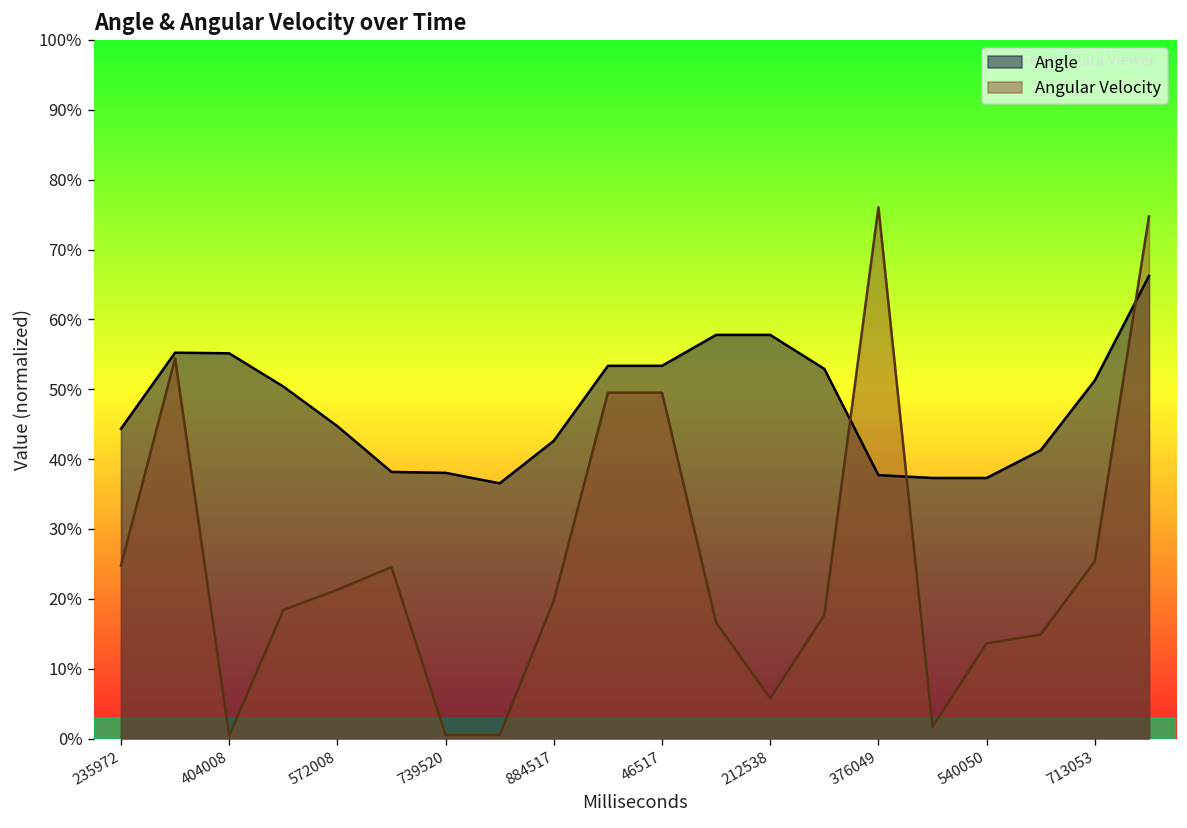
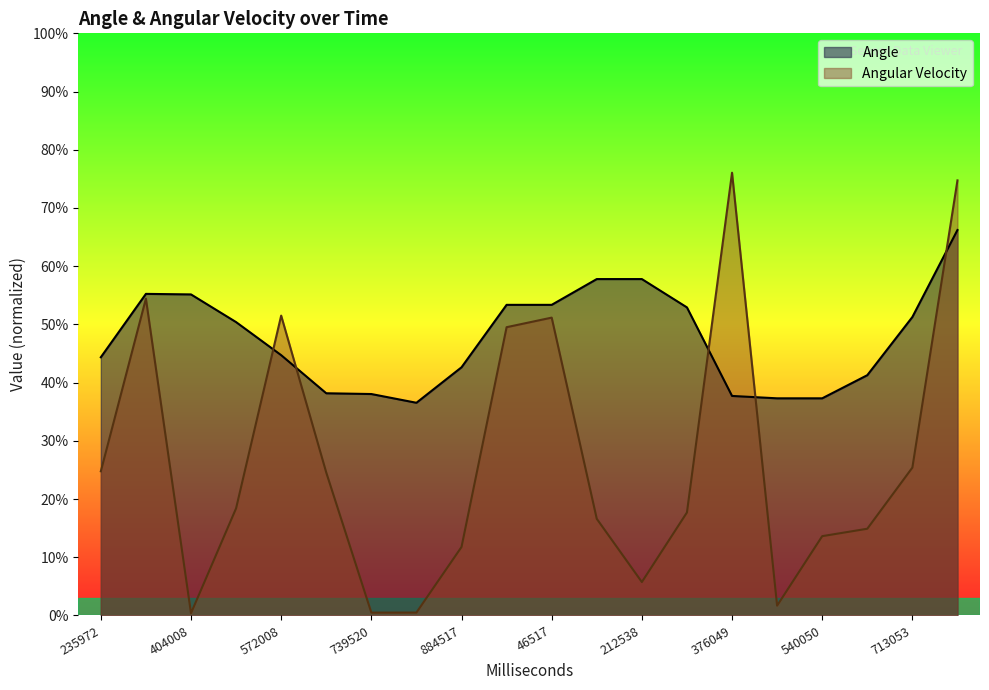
Angular Velocity, 572008: 21% -> 52%
Angular Velocity, 884517: 20% -> 12%
Angular Velocity, 46517: 50% -> 51%
